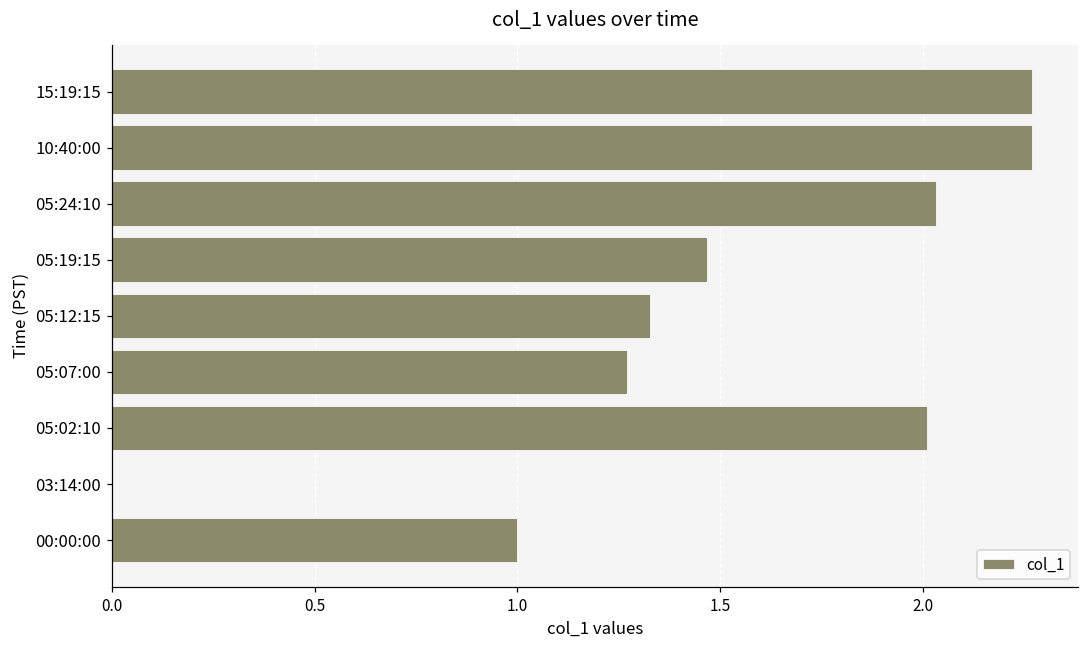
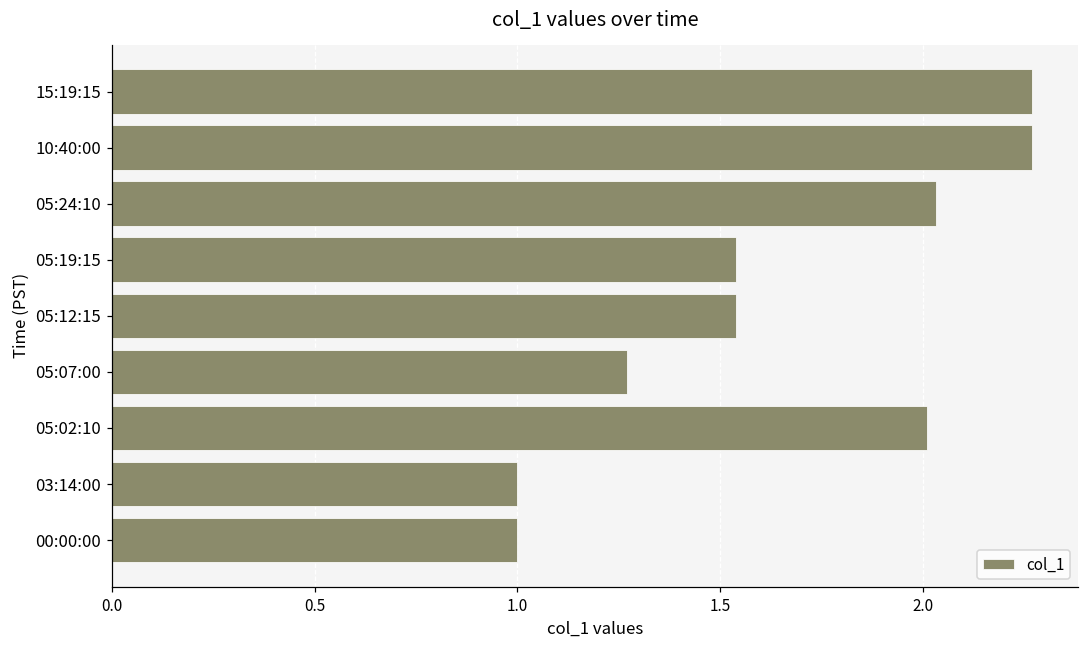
05:19:15: 1.47 -> 1.54
05:12:15: 1.33 -> 1.54
03:14:00: 0 -> 1
